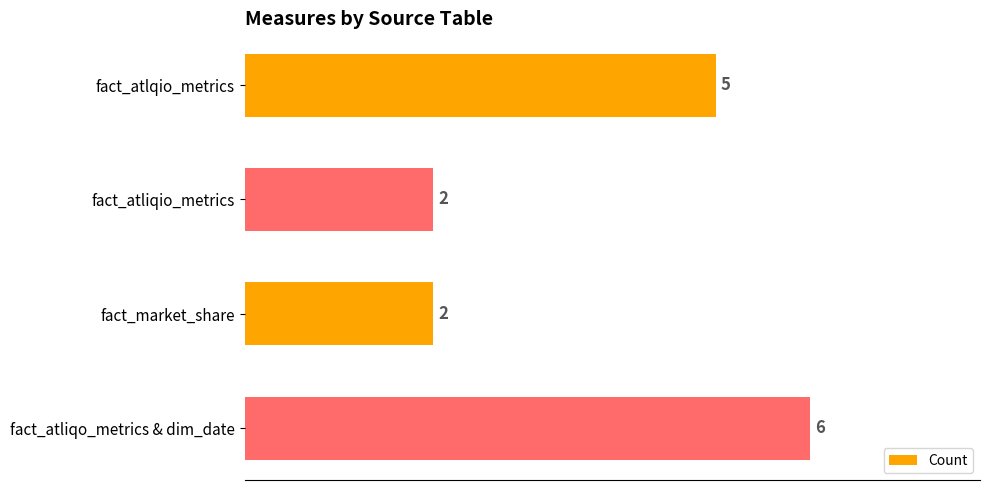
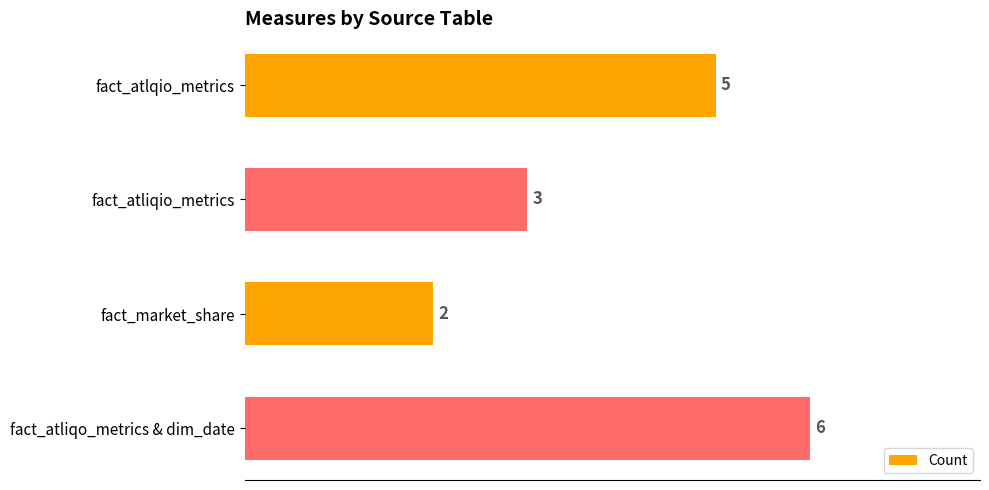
fact_atliqio_metrics: 2 -> 3
